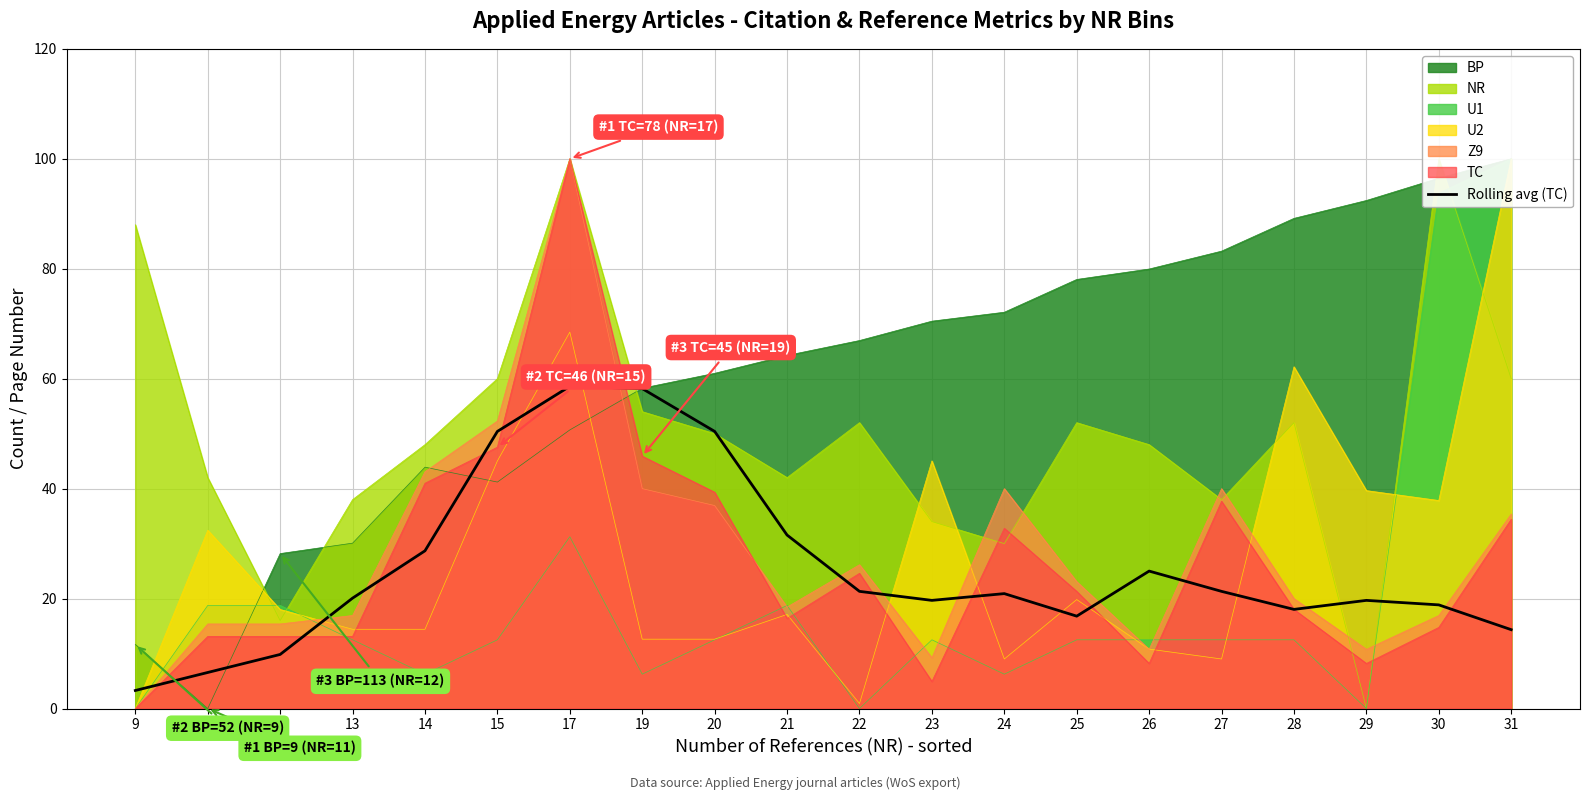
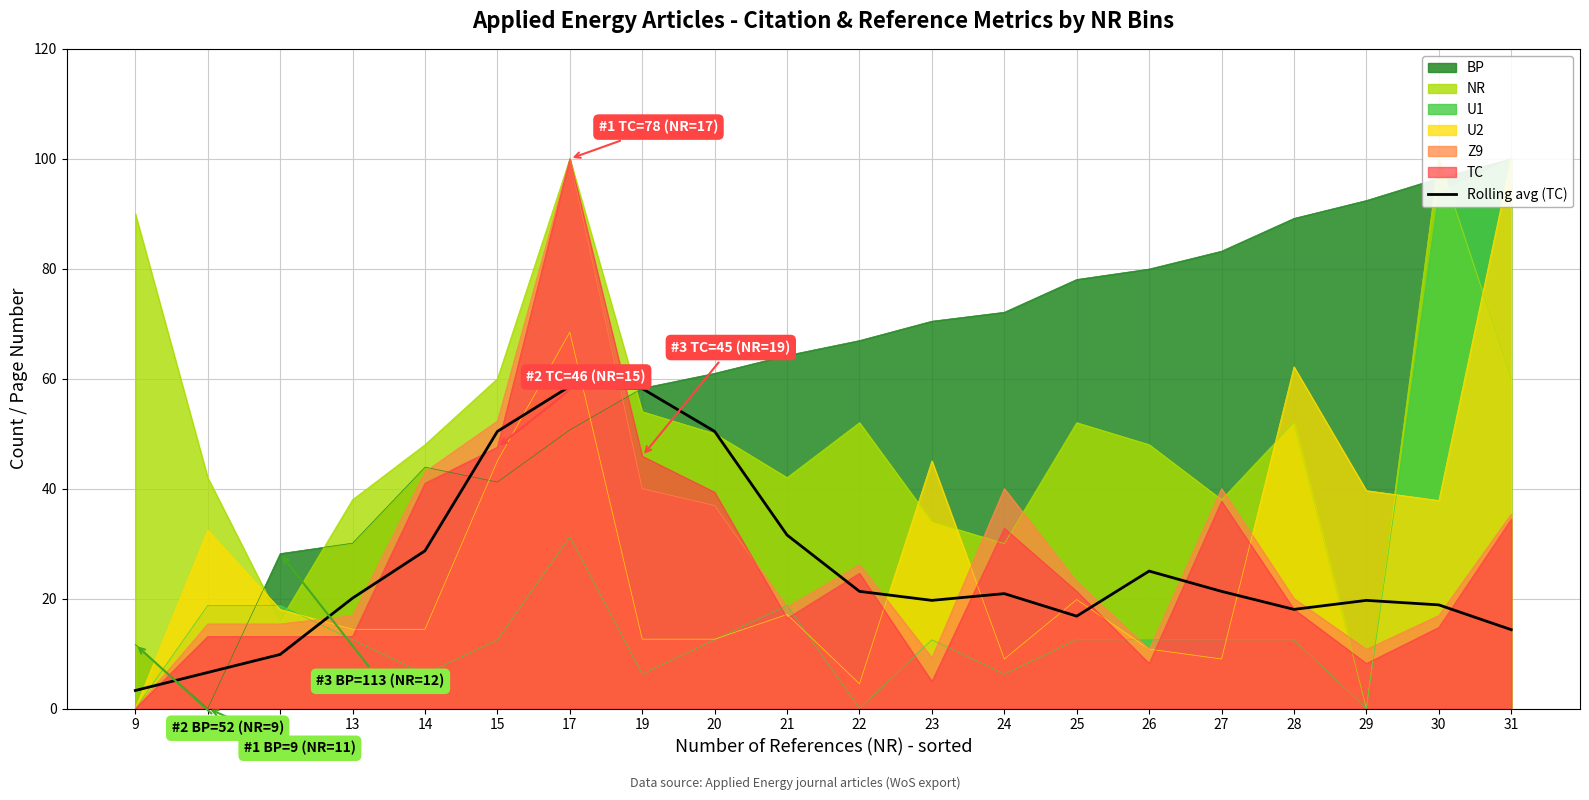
NR, 9: 88 -> 90
U2, 22: 1 -> 5
